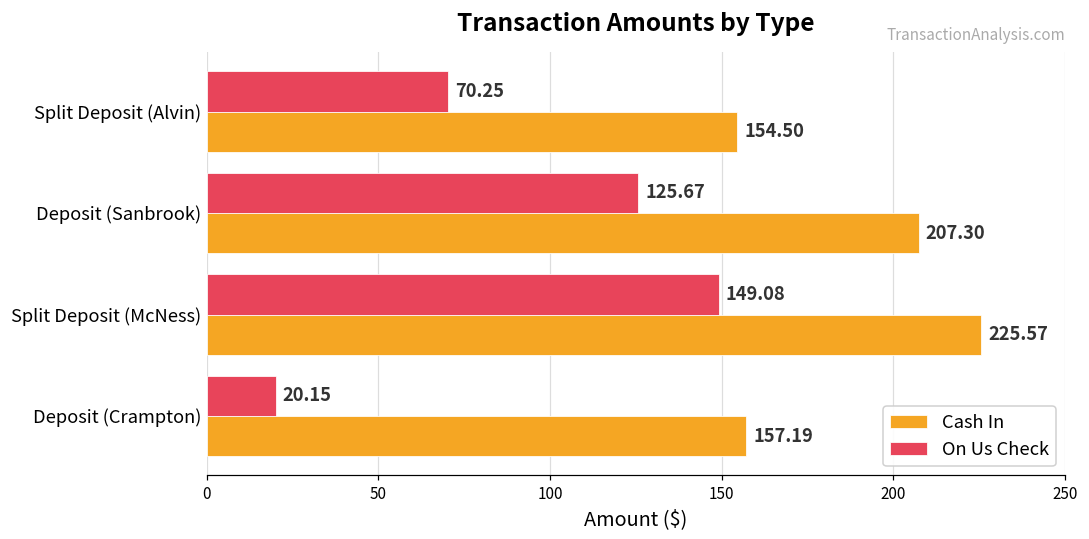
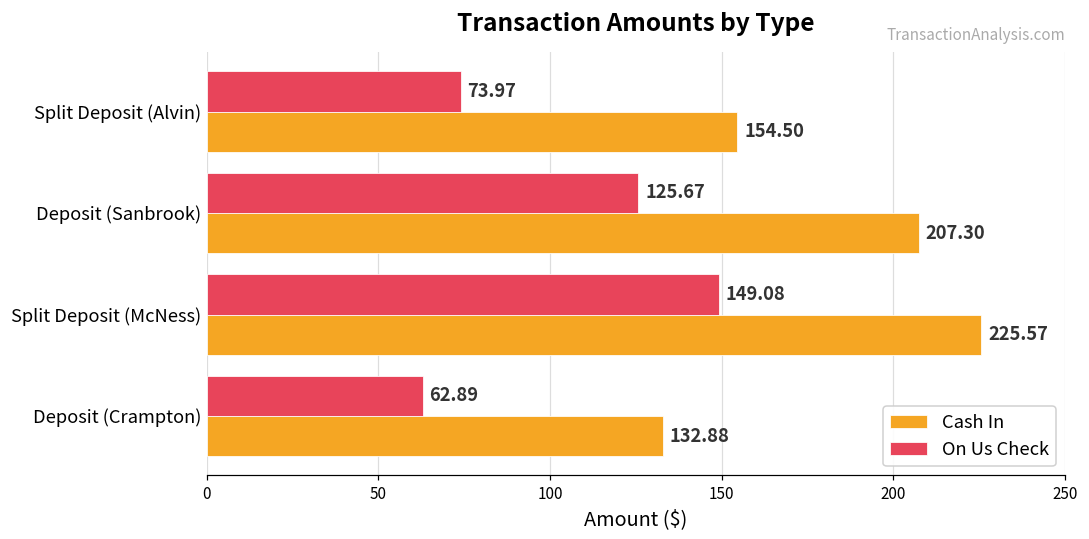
On Us Check, Split Deposit (Alvin): 70.25 -> 73.97
On Us Check, Deposit (Crampton): 20.15 -> 62.89
Cash In, Deposit (Crampton): 157.19 -> 132.88
